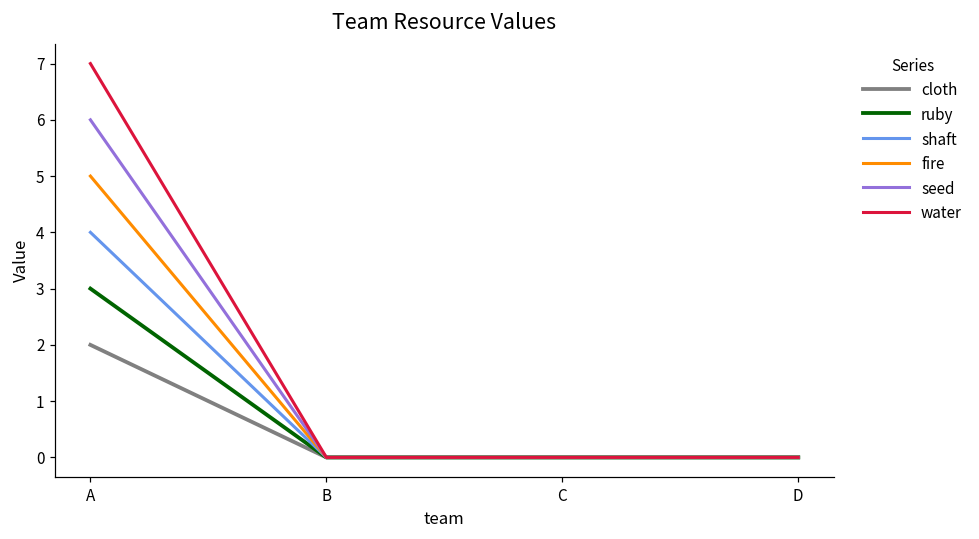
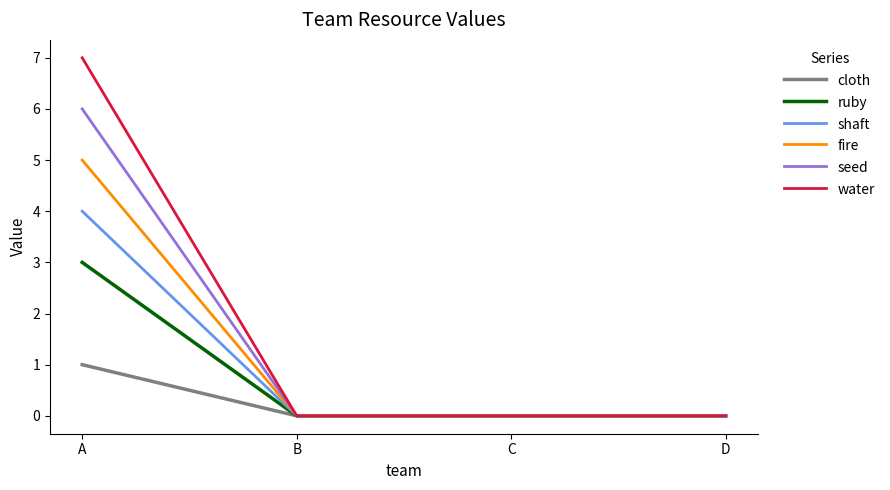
cloth, A: 2 -> 1
